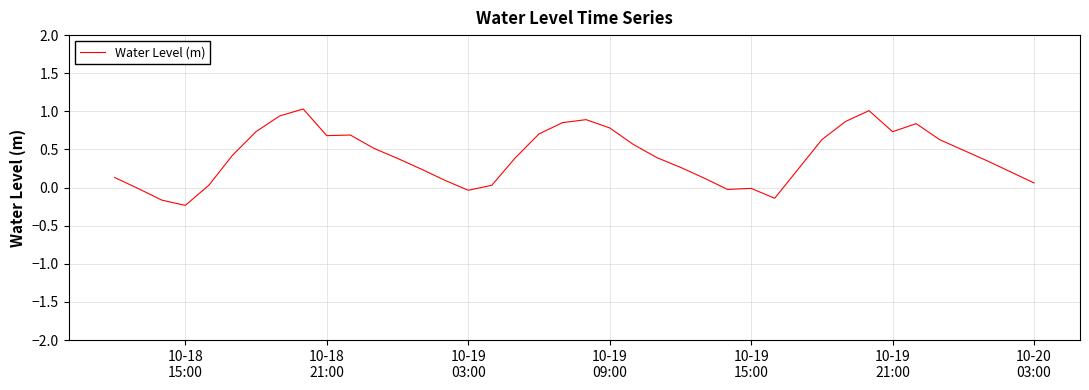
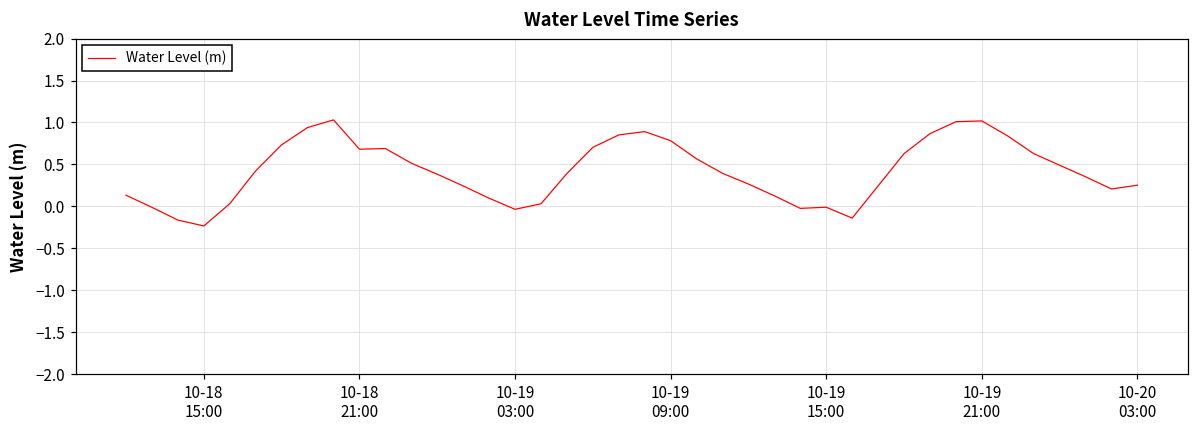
10-19 21:00: 0.7 -> 1.0
10-20 03:00: 0.1 -> 0.3
